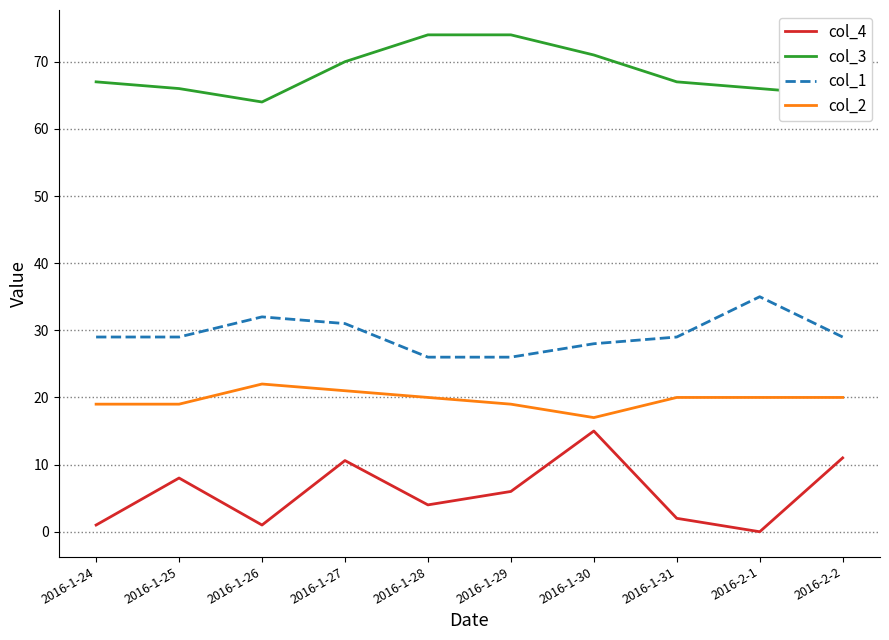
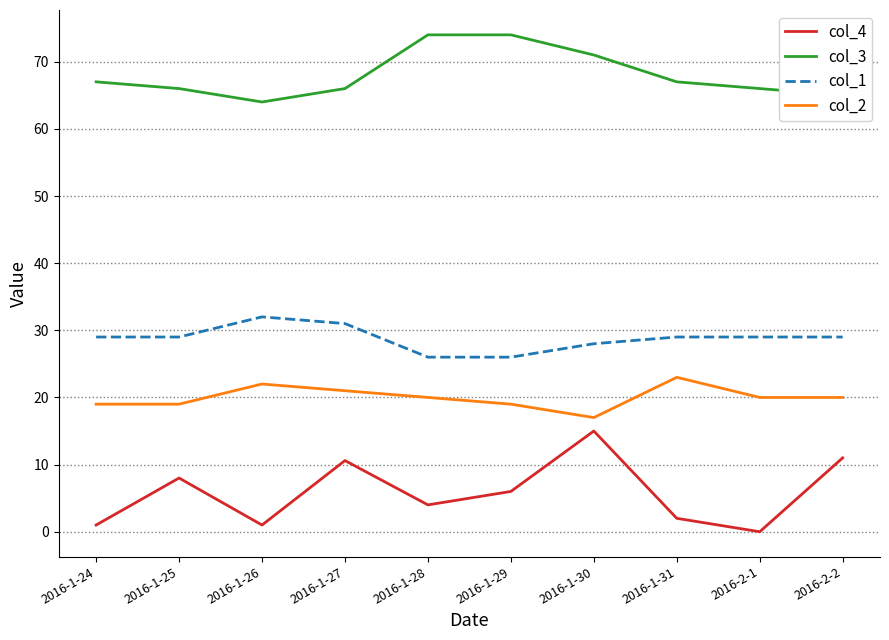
col_3, 2016-1-27: 70 -> 66
col_2, 2016-1-31: 20 -> 23
col_1, 2016-2-1: 35 -> 29
